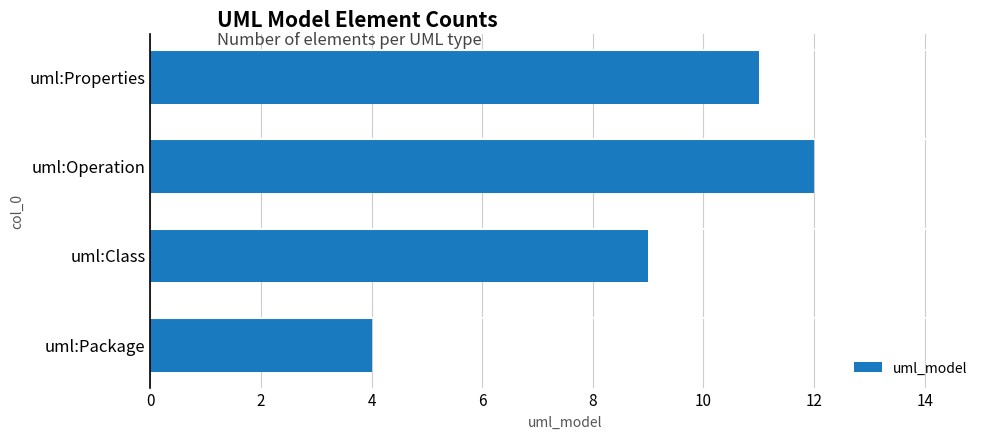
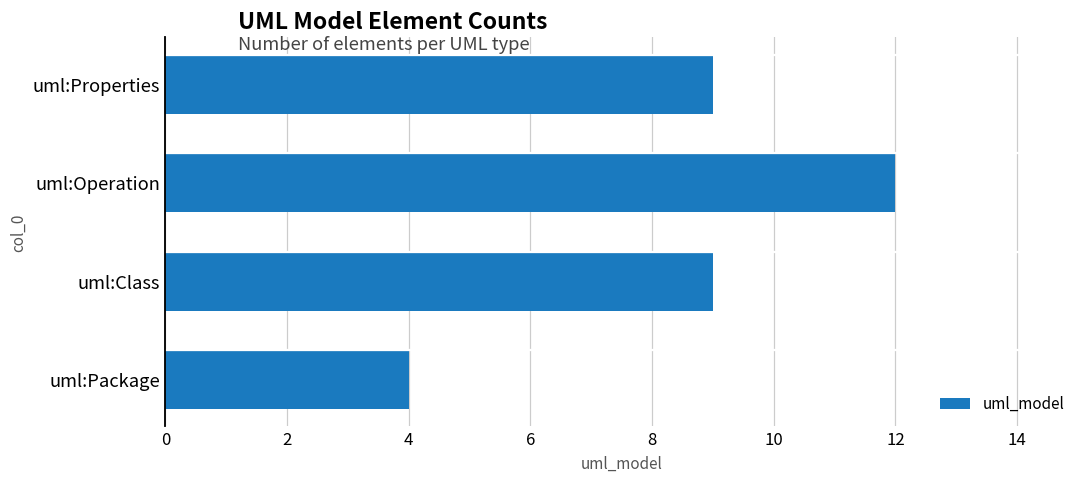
uml:Properties: 11 -> 9
